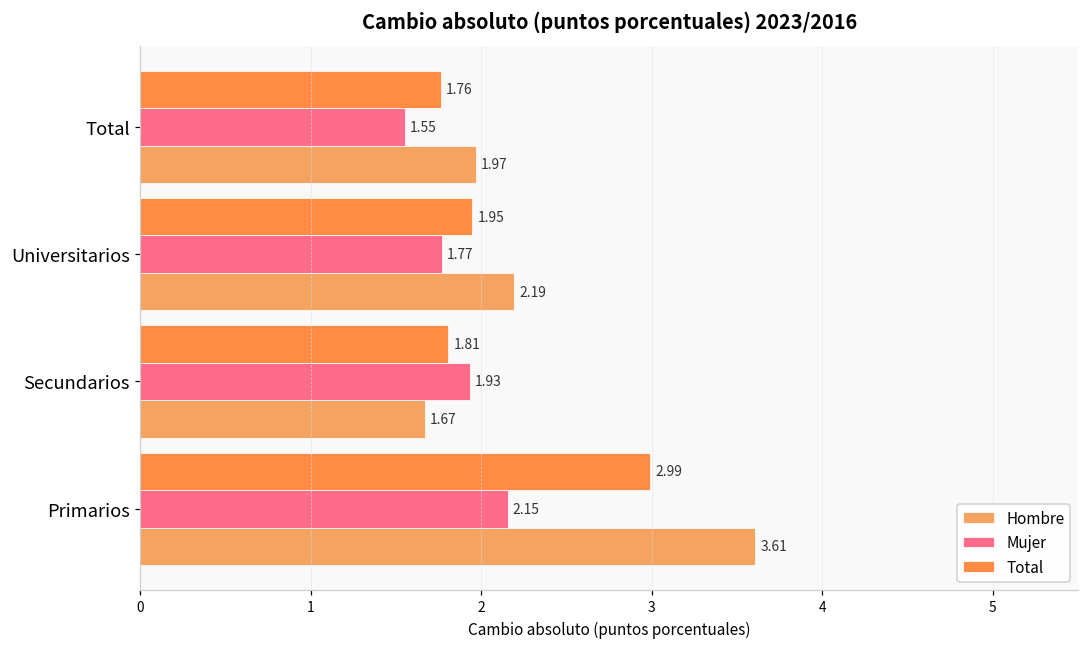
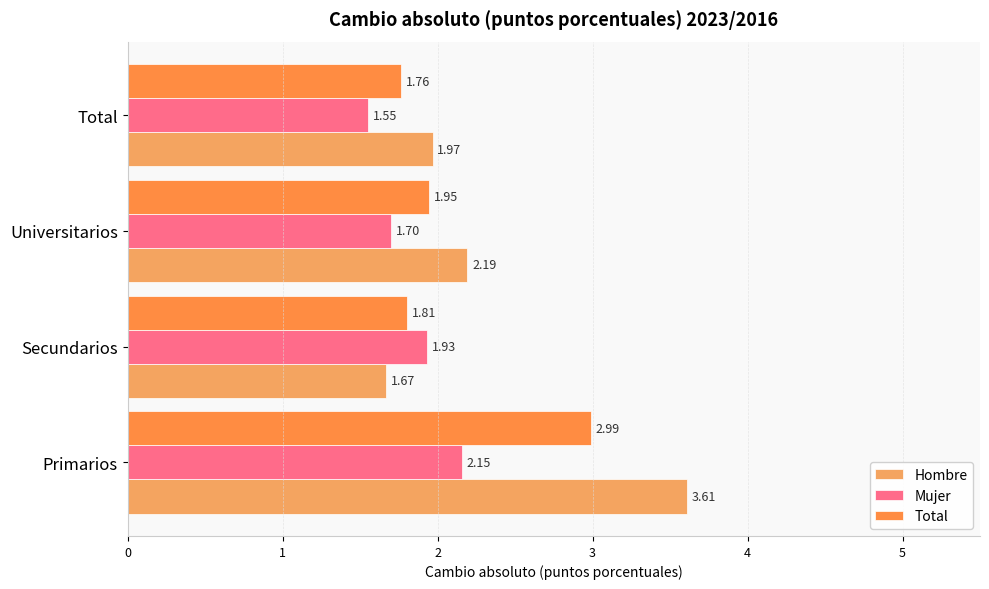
Mujer, Universitarios: 1.77 -> 1.70
